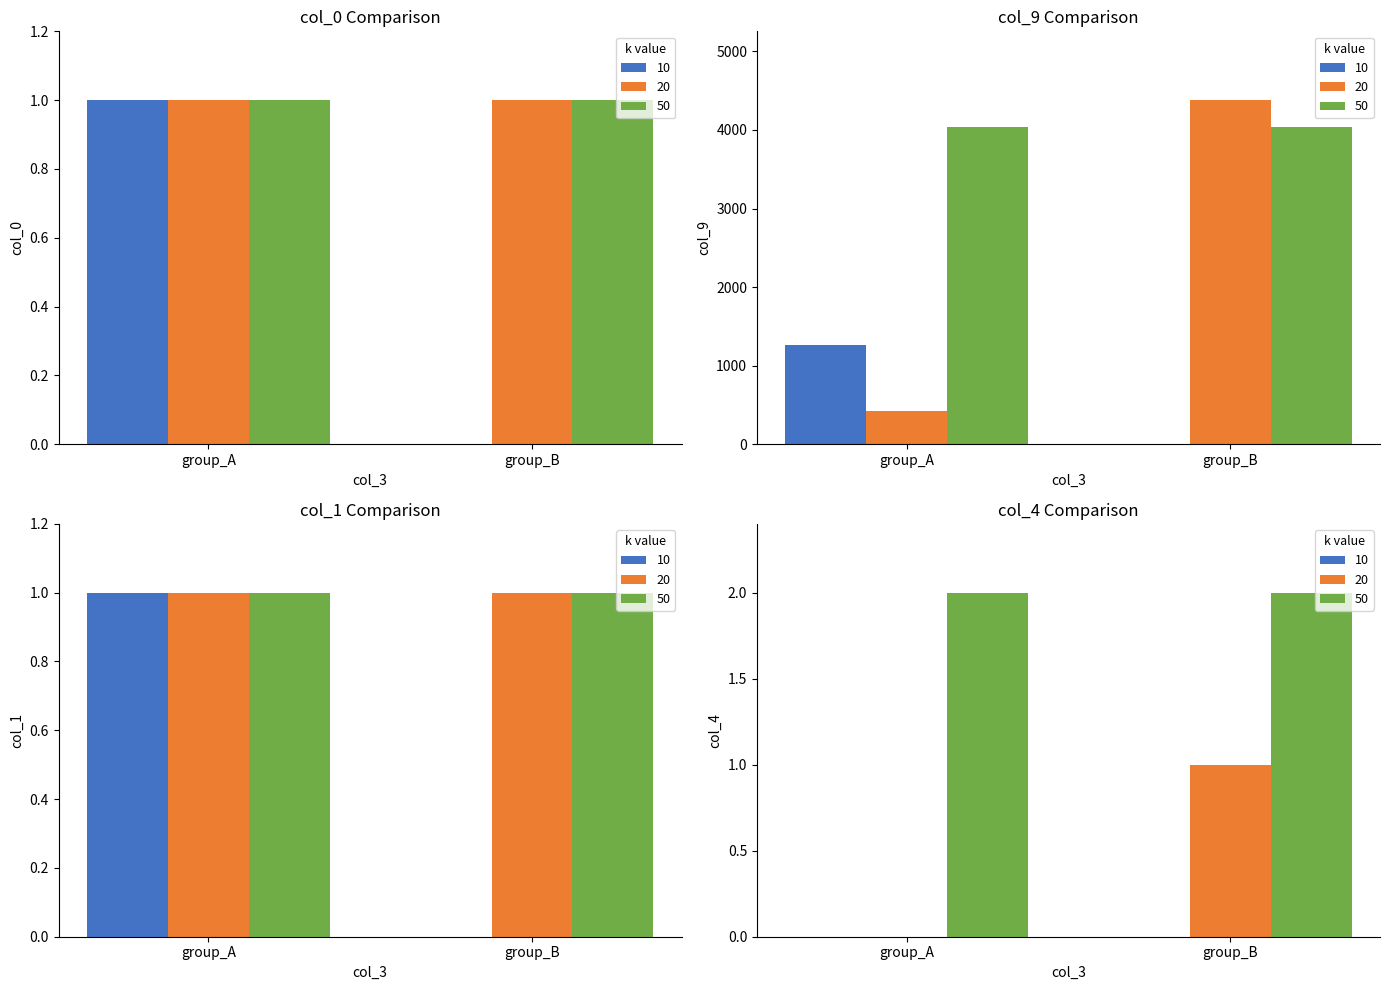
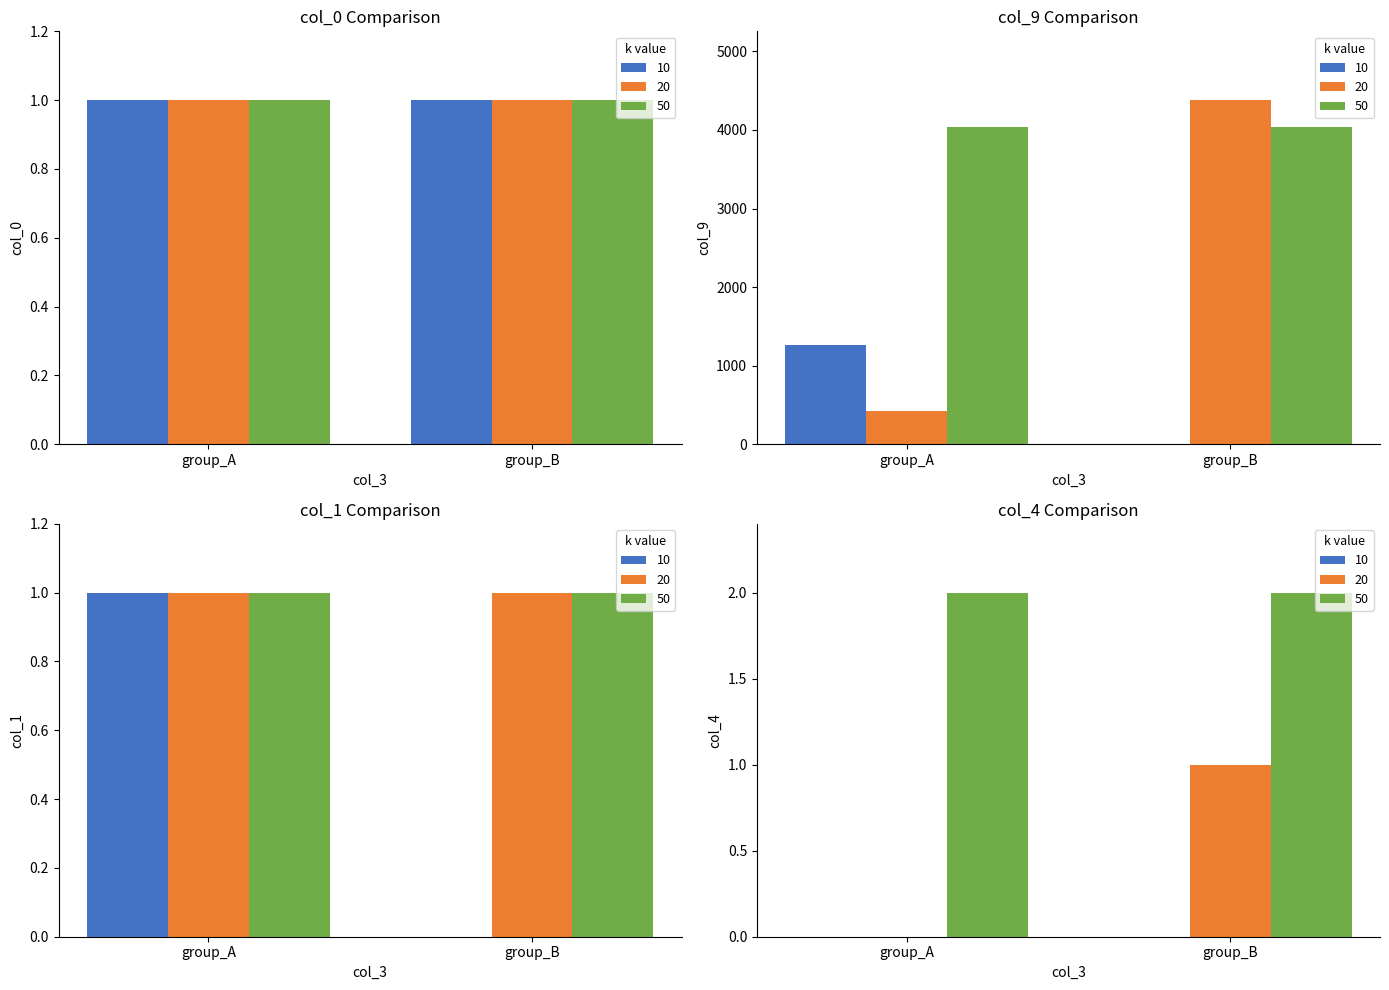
col_0 Comparison, 10, group_B: 0 -> 1
